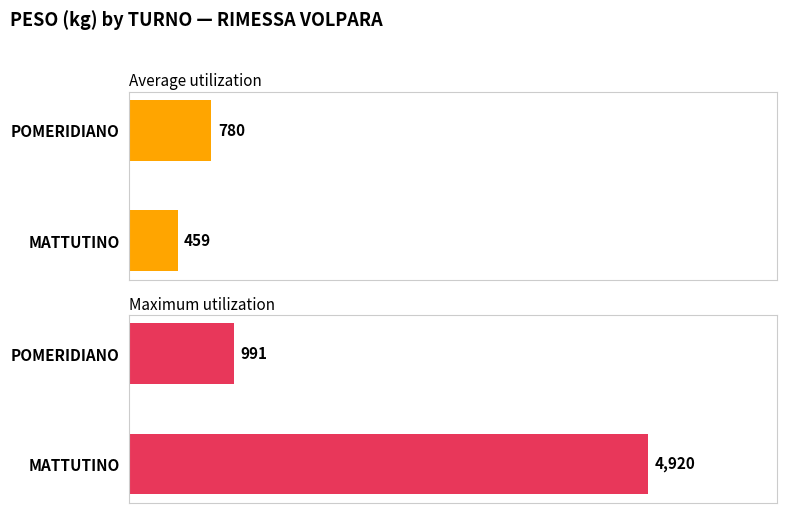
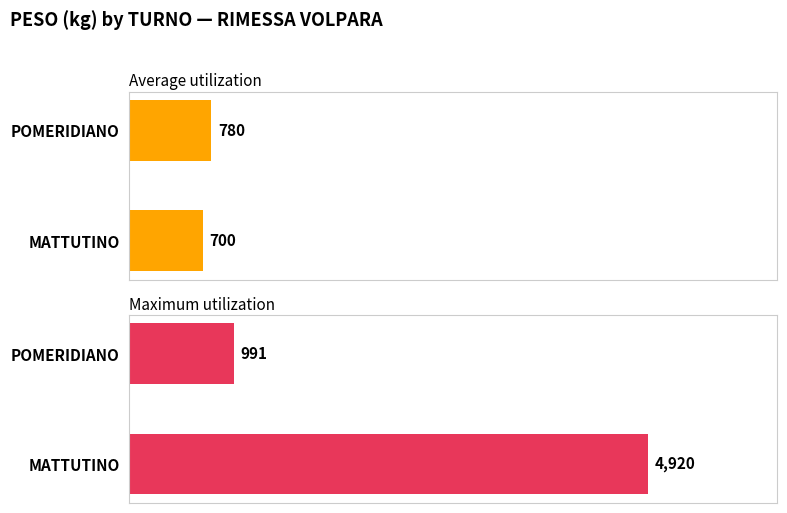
Average utilization, MATTUTINO: 459 -> 700
